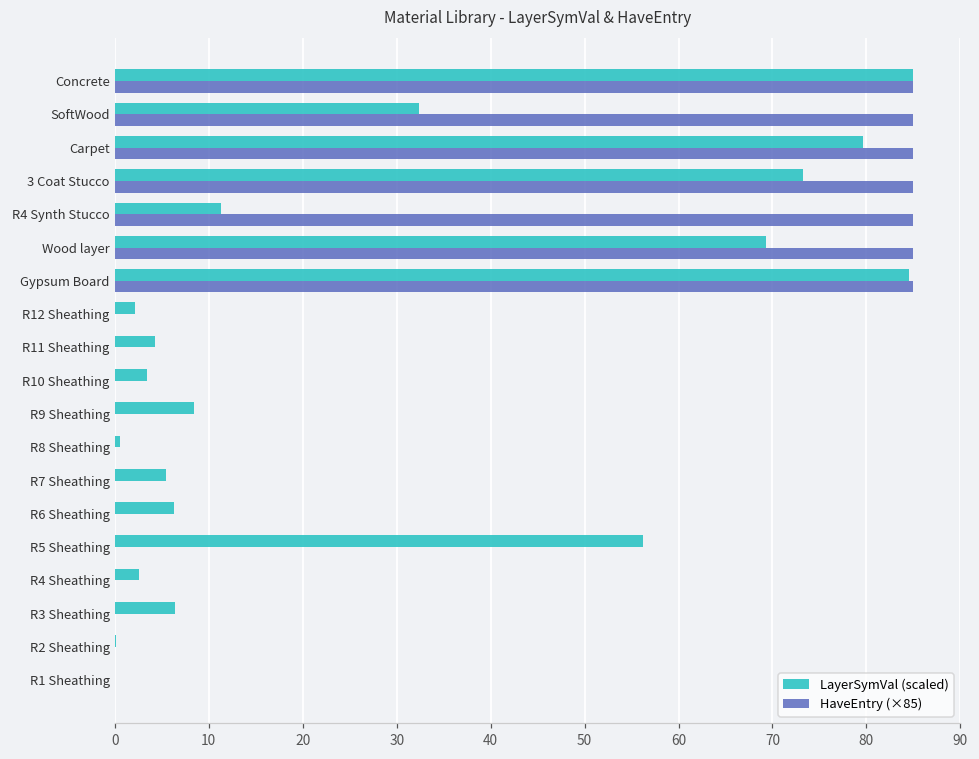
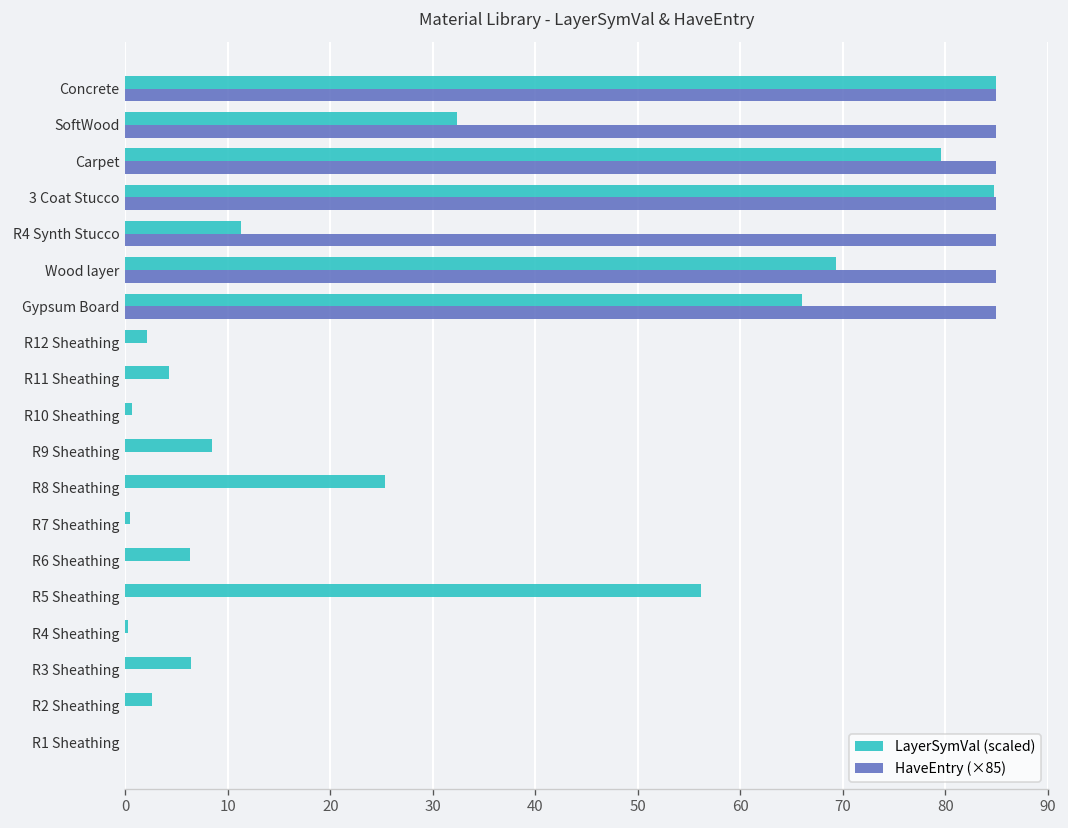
LayerSymVal (scaled), 3 Coat Stucco: 73 -> 85
LayerSymVal (scaled), Gypsum Board: 85 -> 66
LayerSymVal (scaled), R10 Sheathing: 3 -> 1
LayerSymVal (scaled), R8 Sheathing: 1 -> 25
LayerSymVal (scaled), R7 Sheathing: 5 -> 0
LayerSymVal (scaled), R4 Sheathing: 3 -> 0
LayerSymVal (scaled), R2 Sheathing: 0 -> 3
